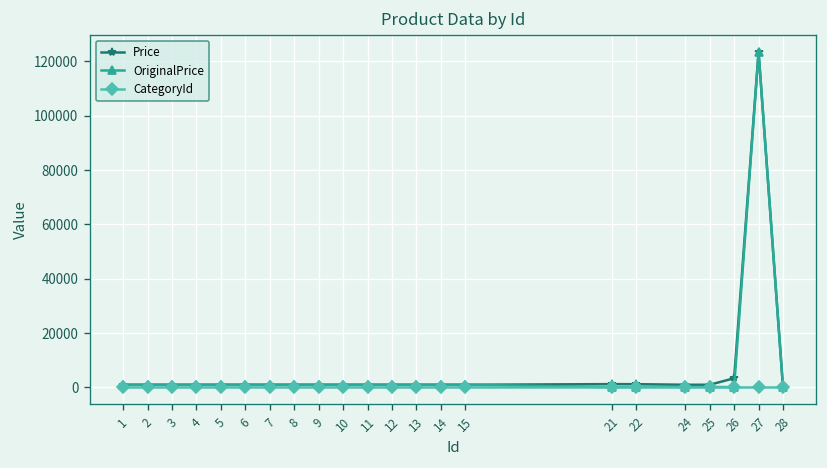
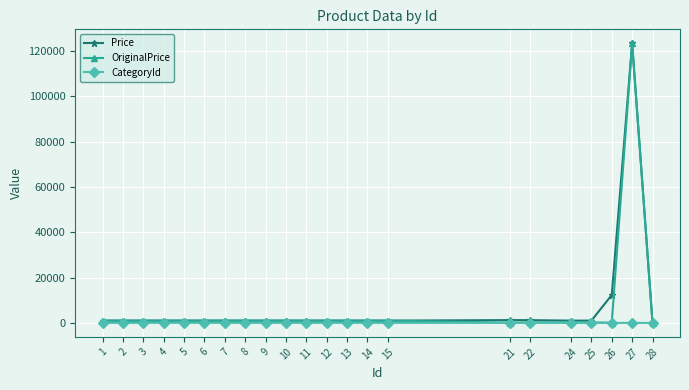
Price, 26: 3000 -> 12000
